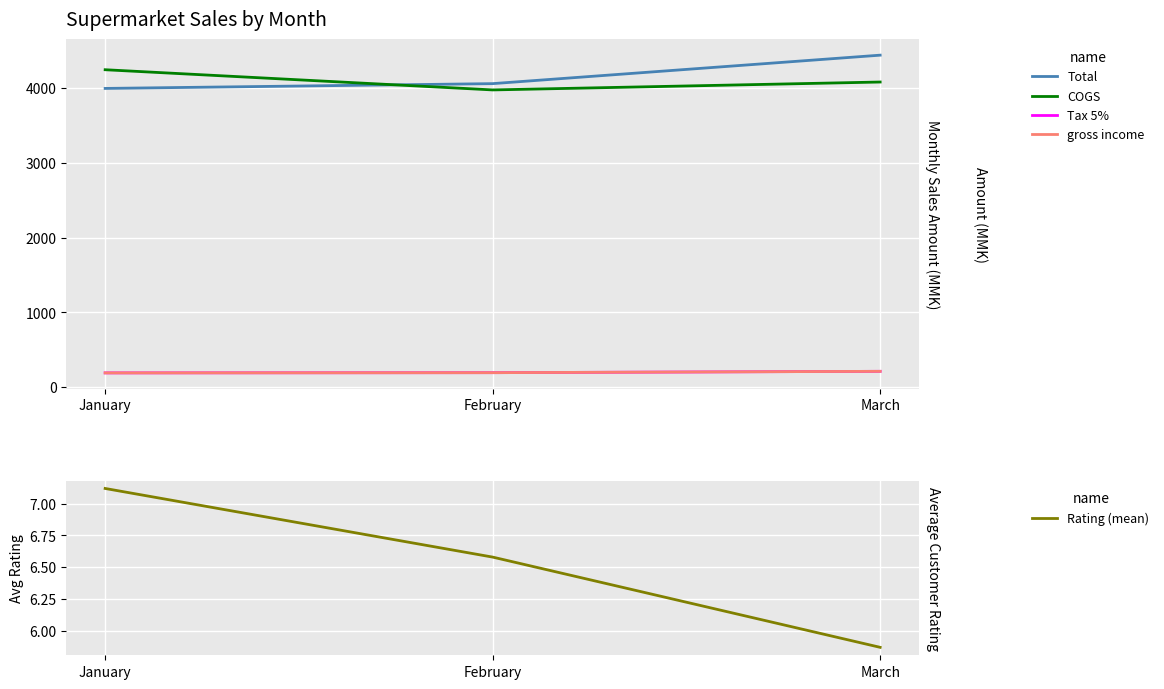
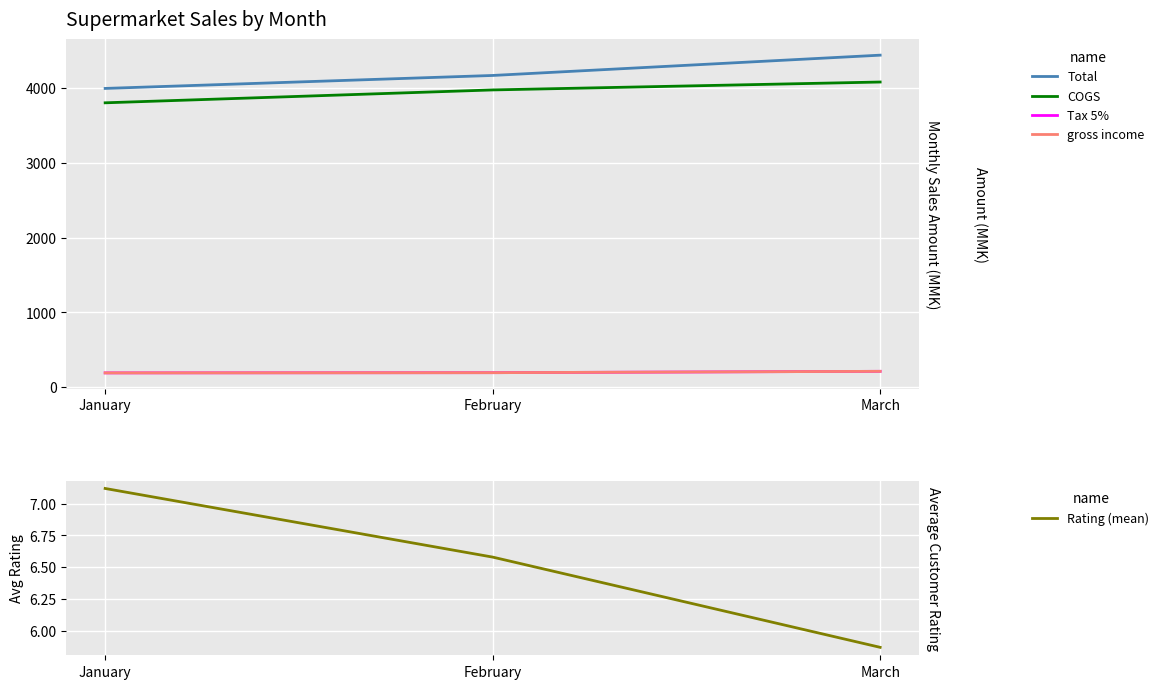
Supermarket Sales by Month, COGS, January: 4200 -> 3800
Supermarket Sales by Month, Total, February: 4100 -> 4200
